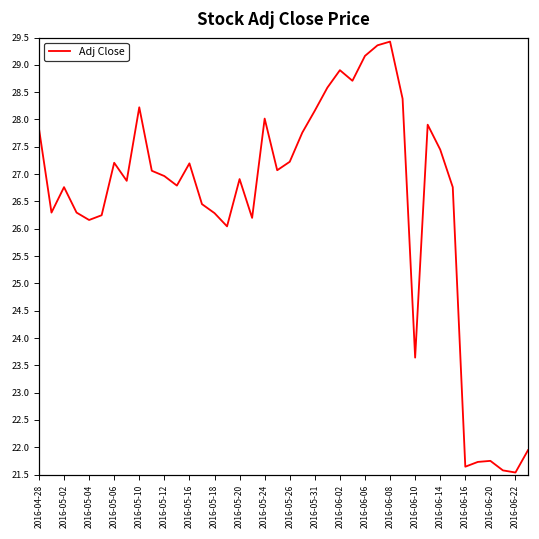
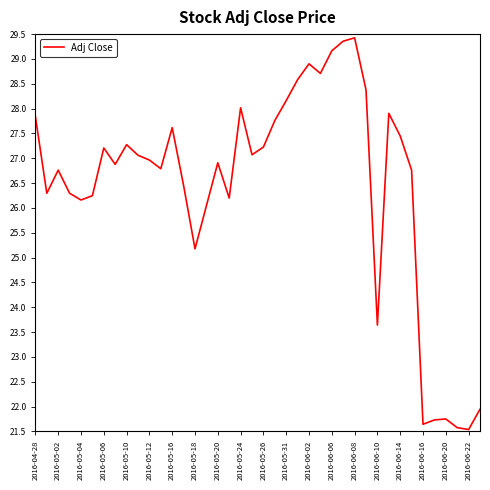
2016-05-10: 28.2 -> 27.3
2016-05-16: 27.2 -> 27.6
2016-05-18: 26.3 -> 25.2
